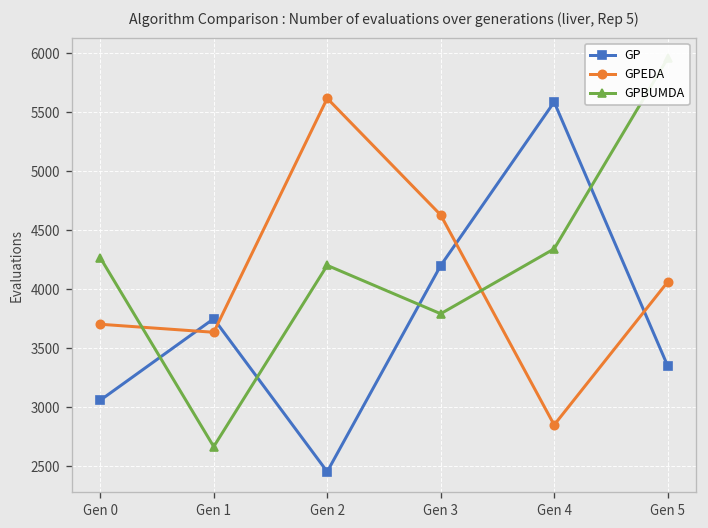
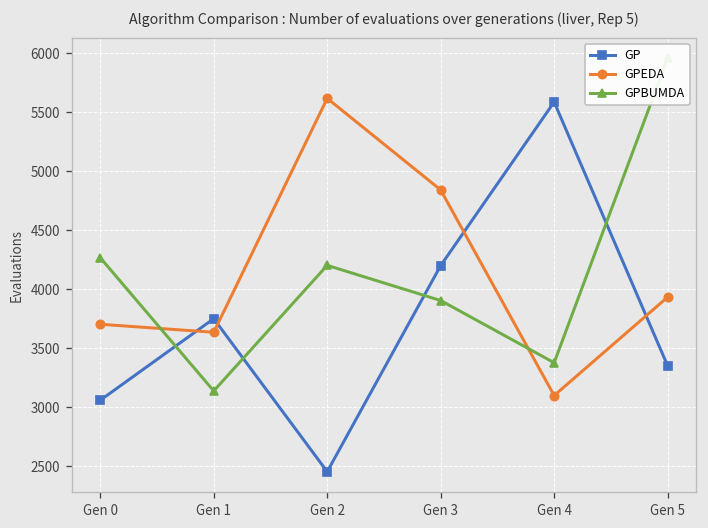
GPBUMDA, Gen 1: 2700 -> 3100
GPEDA, Gen 3: 4600 -> 4800
GPBUMDA, Gen 3: 3800 -> 3900
GPEDA, Gen 4: 2900 -> 3100
GPBUMDA, Gen 4: 4300 -> 3400
GPEDA, Gen 5: 4100 -> 3900
